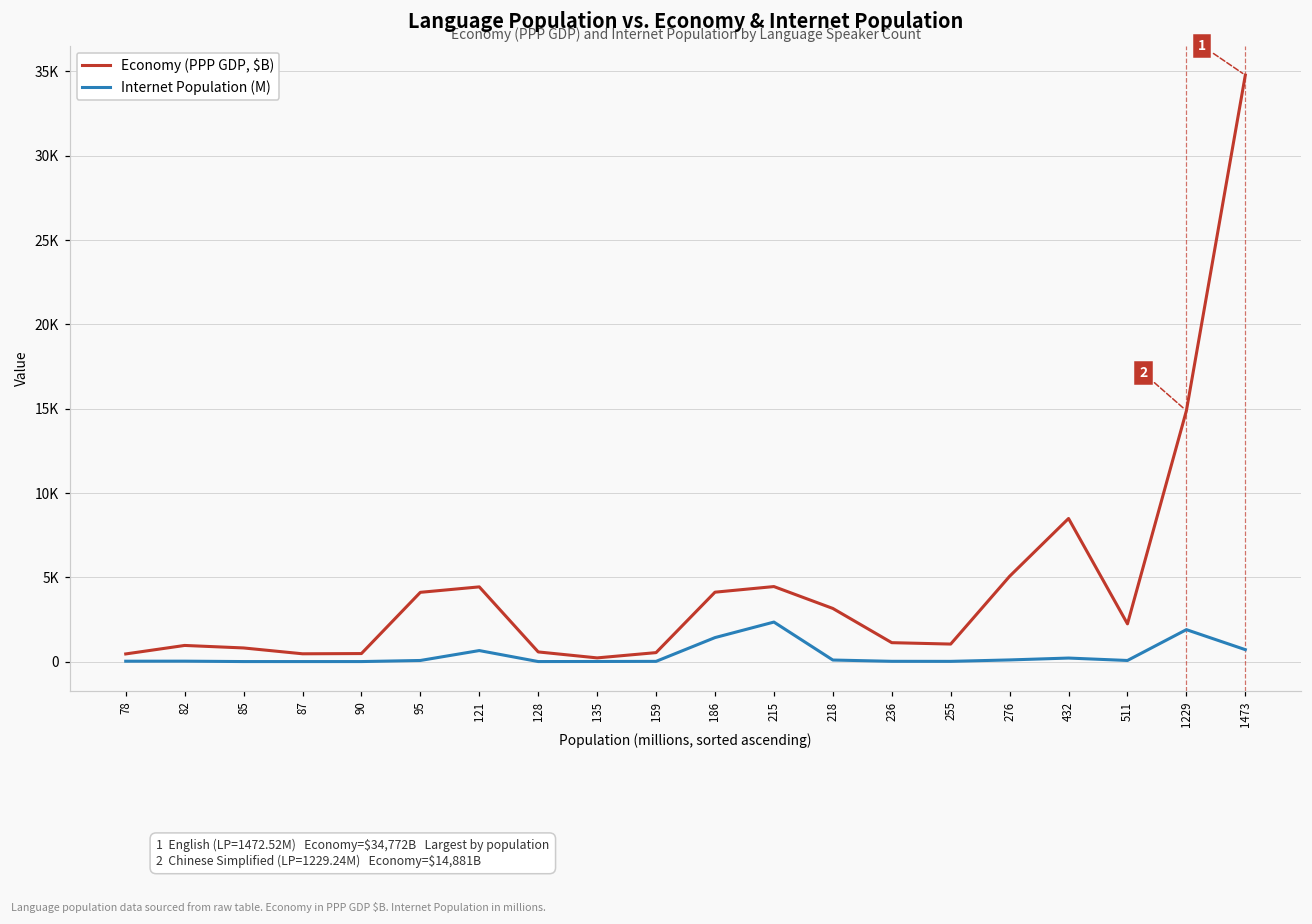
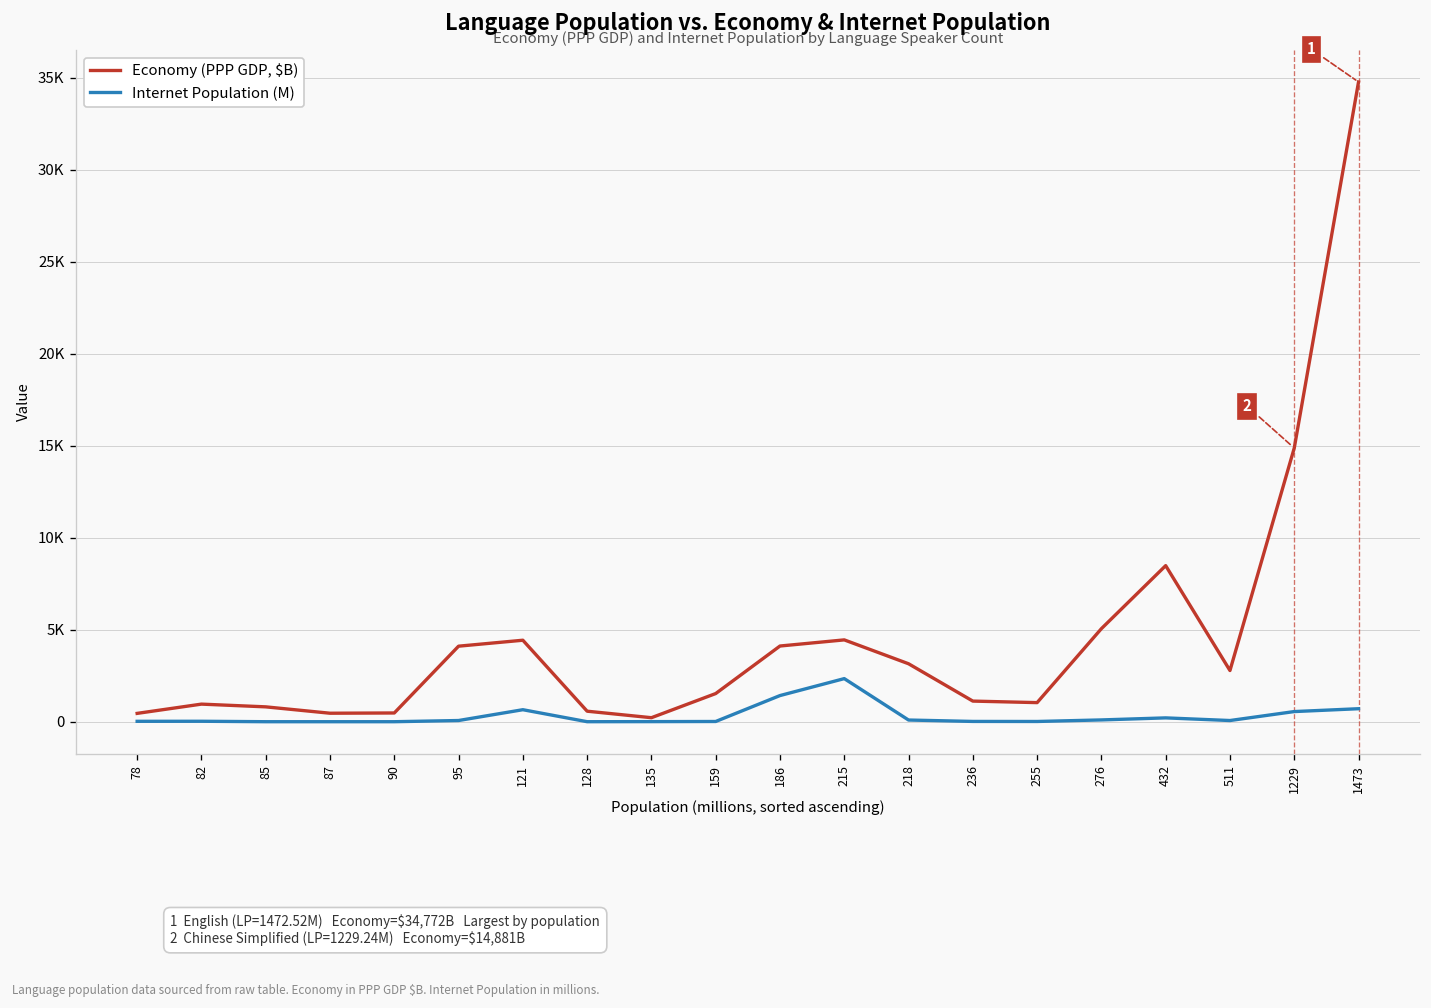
Economy (PPP GDP, $B), 159: 500 -> 1500
Economy (PPP GDP, $B), 511: 2200 -> 2800
Internet Population (M), 1229: 1900 -> 600
